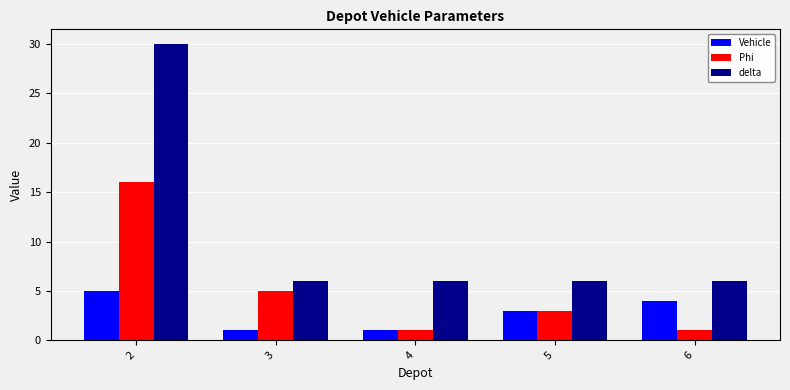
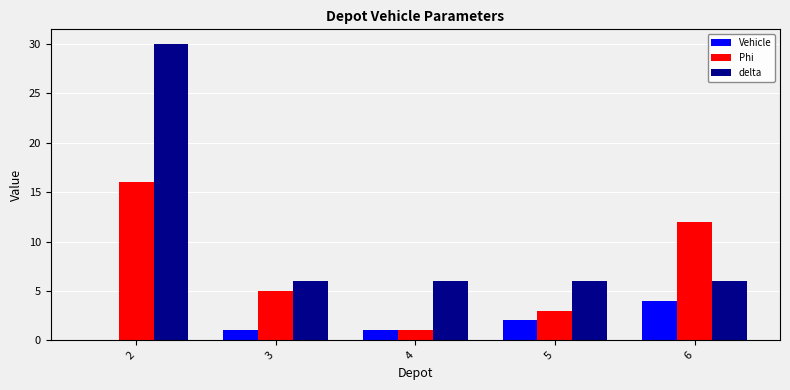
Vehicle, 2: 5 -> 0
Vehicle, 5: 3 -> 2
Phi, 6: 1 -> 12
